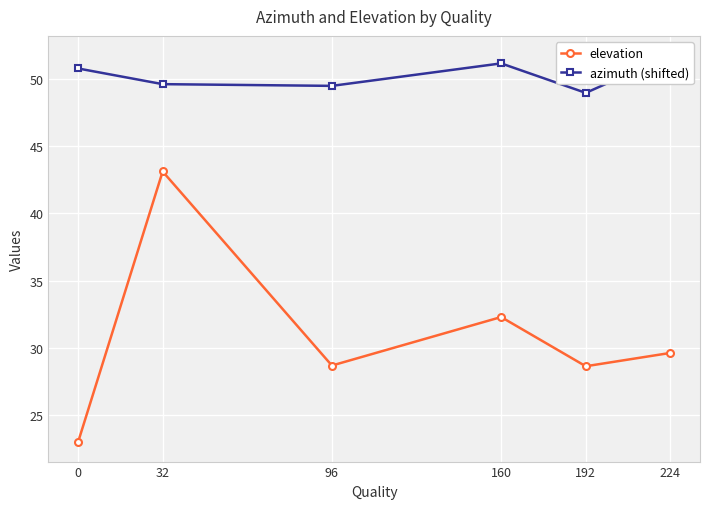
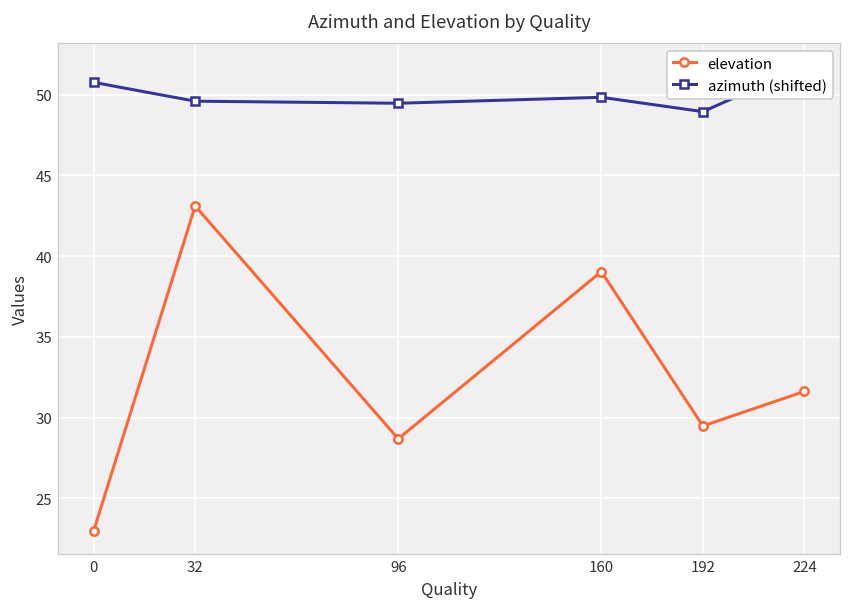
elevation, 160: 32.3 -> 39.0
azimuth (shifted), 160: 51.1 -> 49.8
elevation, 192: 28.6 -> 29.5
elevation, 224: 29.6 -> 31.6
